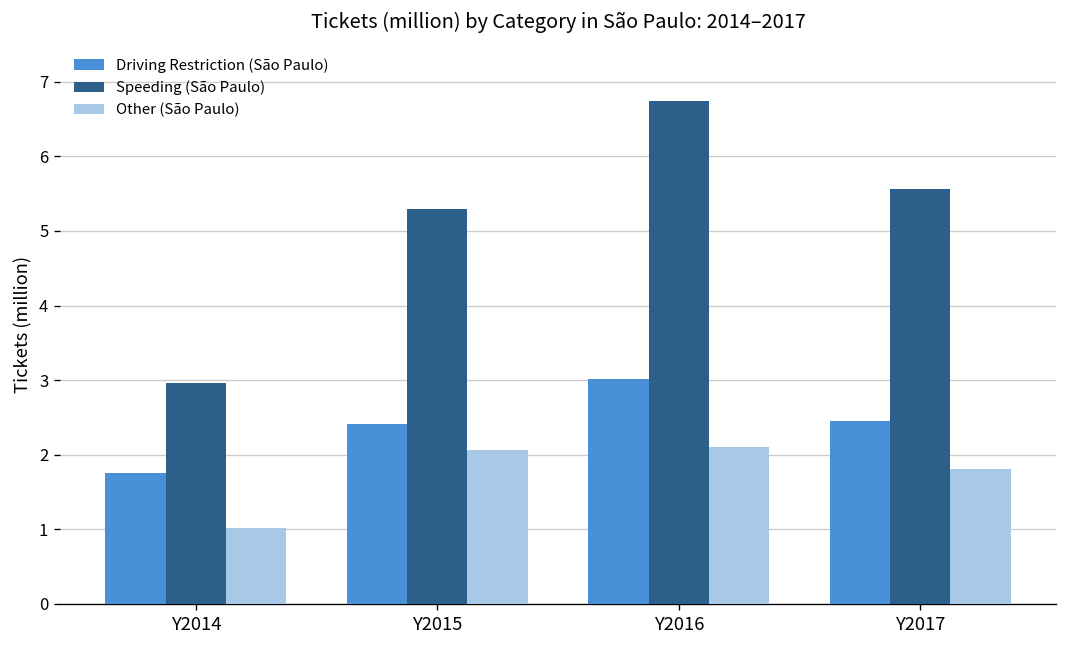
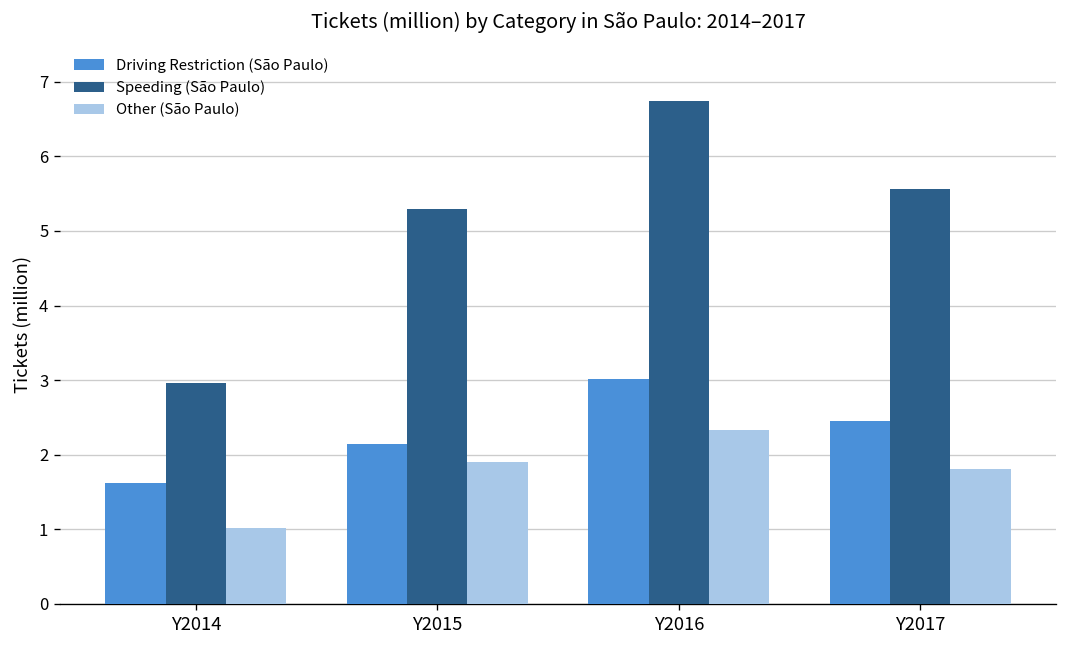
Driving Restriction (São Paulo), Y2014: 1.8 -> 1.6
Driving Restriction (São Paulo), Y2015: 2.4 -> 2.1
Other (São Paulo), Y2015: 2.1 -> 1.9
Other (São Paulo), Y2016: 2.1 -> 2.3
